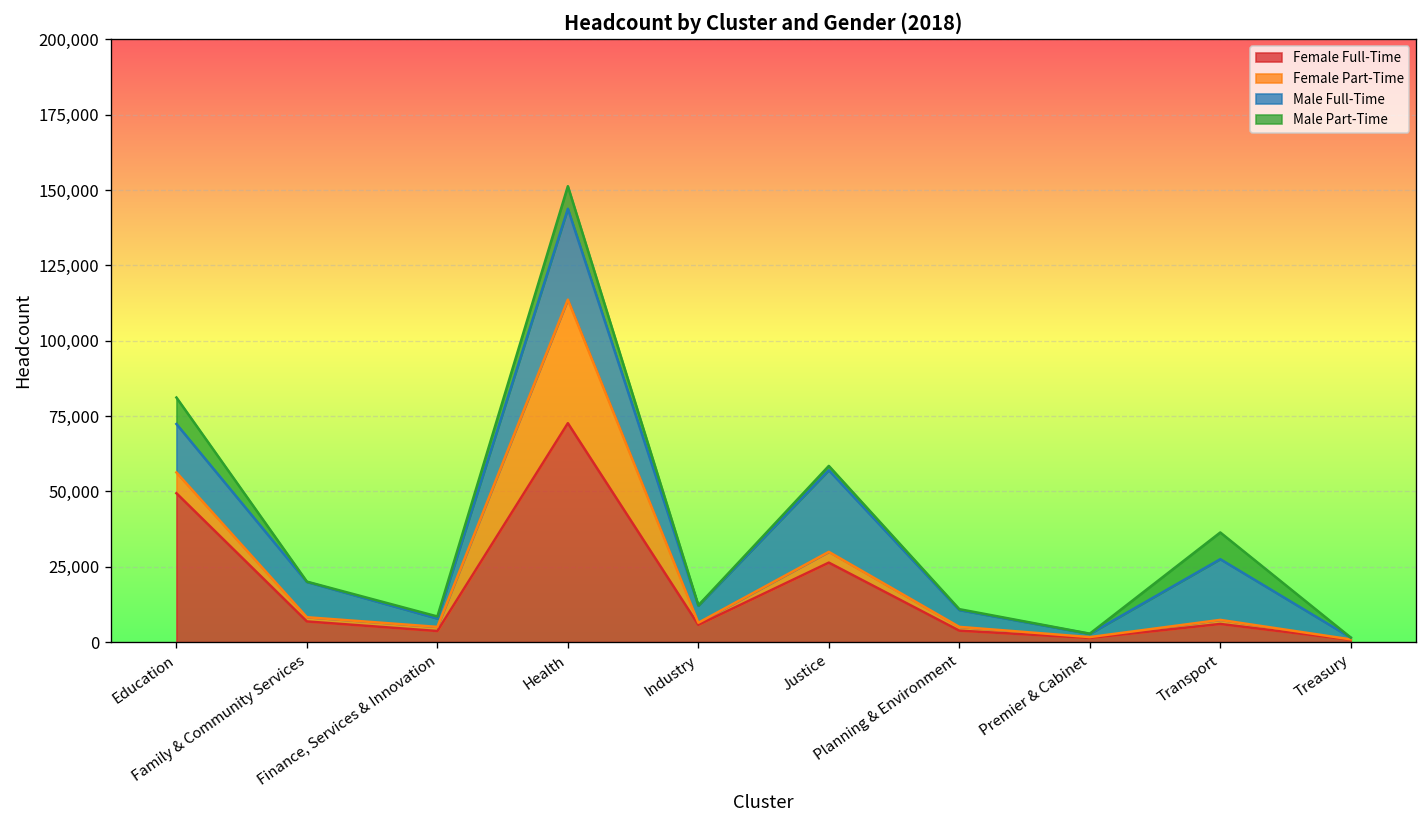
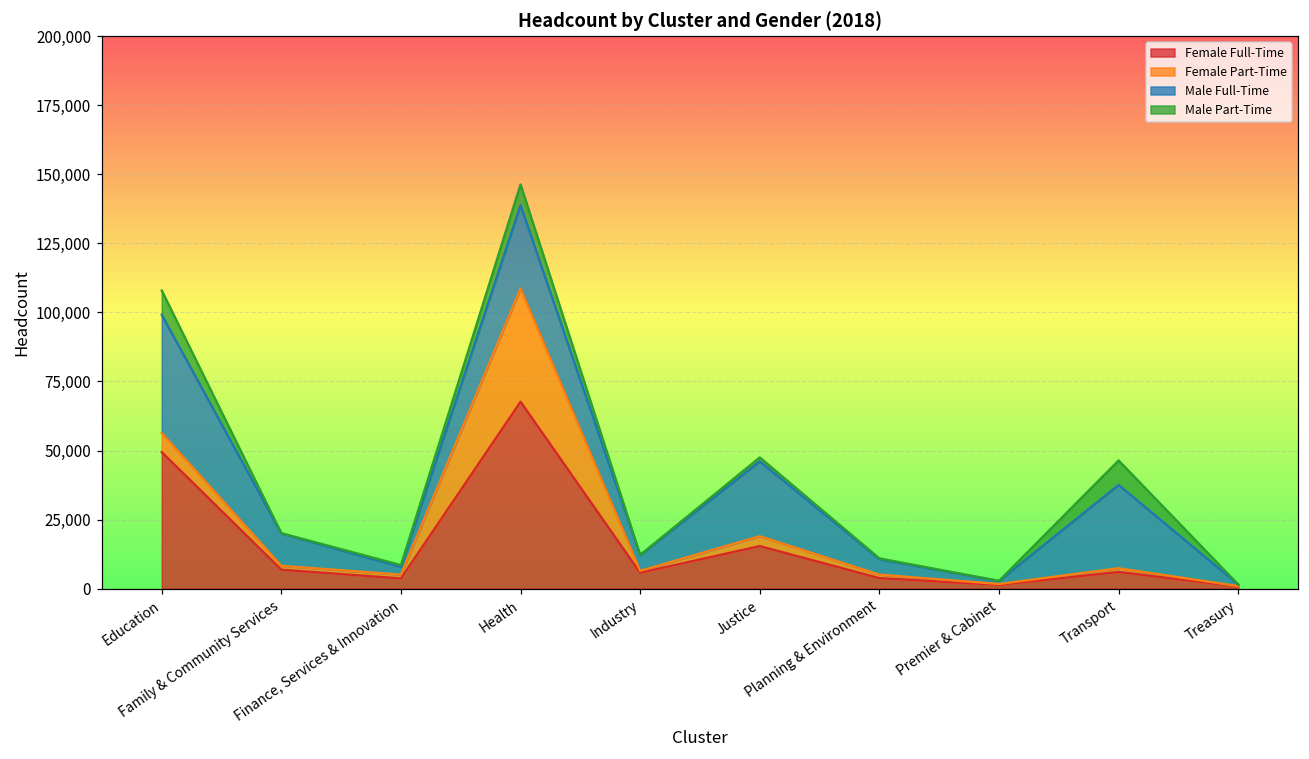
Male Full-Time, Education: 16,000 -> 43,000
Female Full-Time, Health: 73,000 -> 68,000
Female Full-Time, Justice: 26,000 -> 15,000
Male Full-Time, Transport: 20,000 -> 30,000
